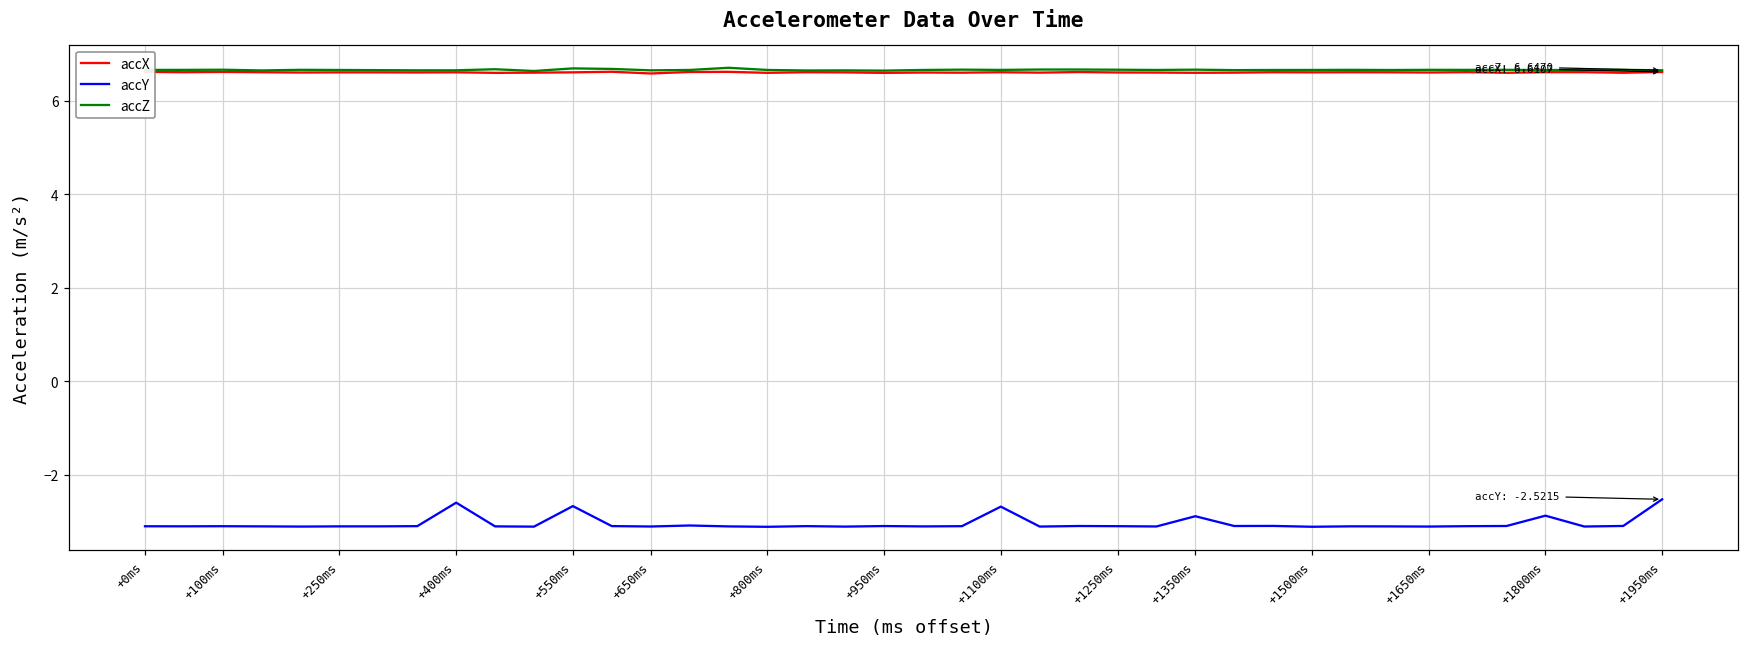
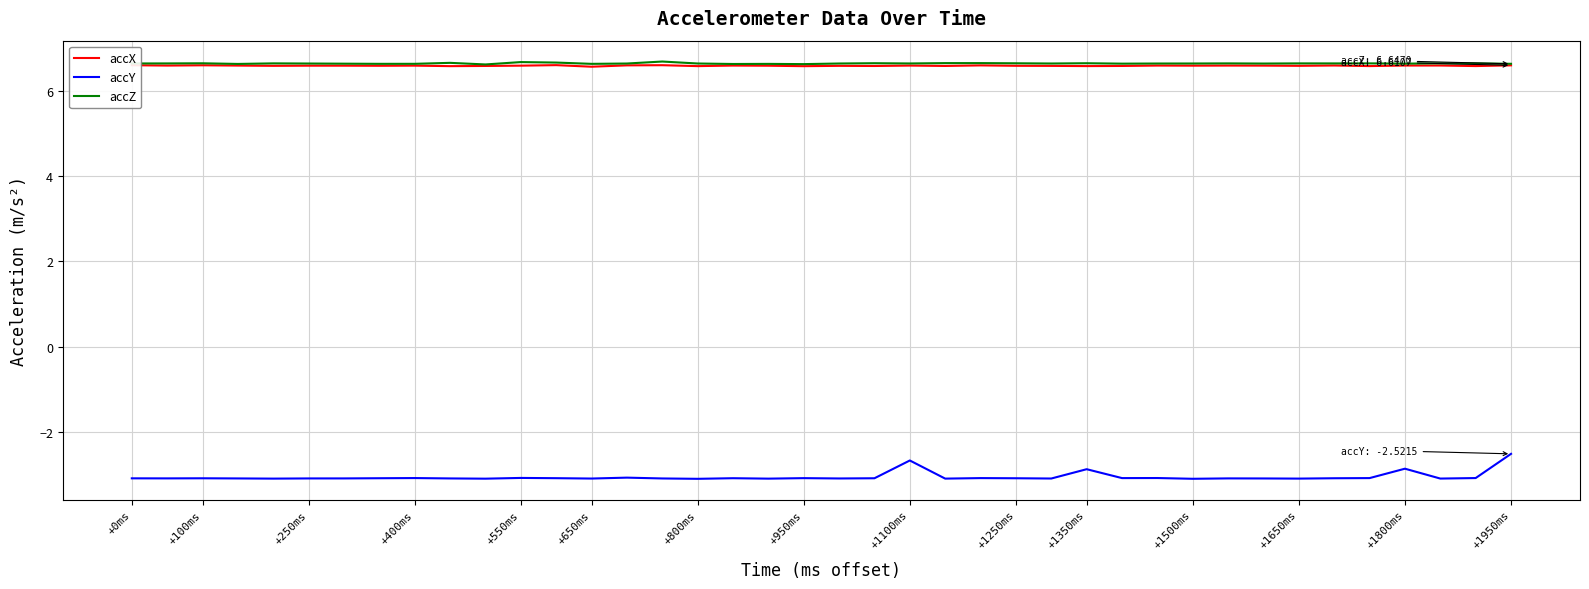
accY, +400ms: -2.6 -> -3.1
accY, +550ms: -2.7 -> -3.1
